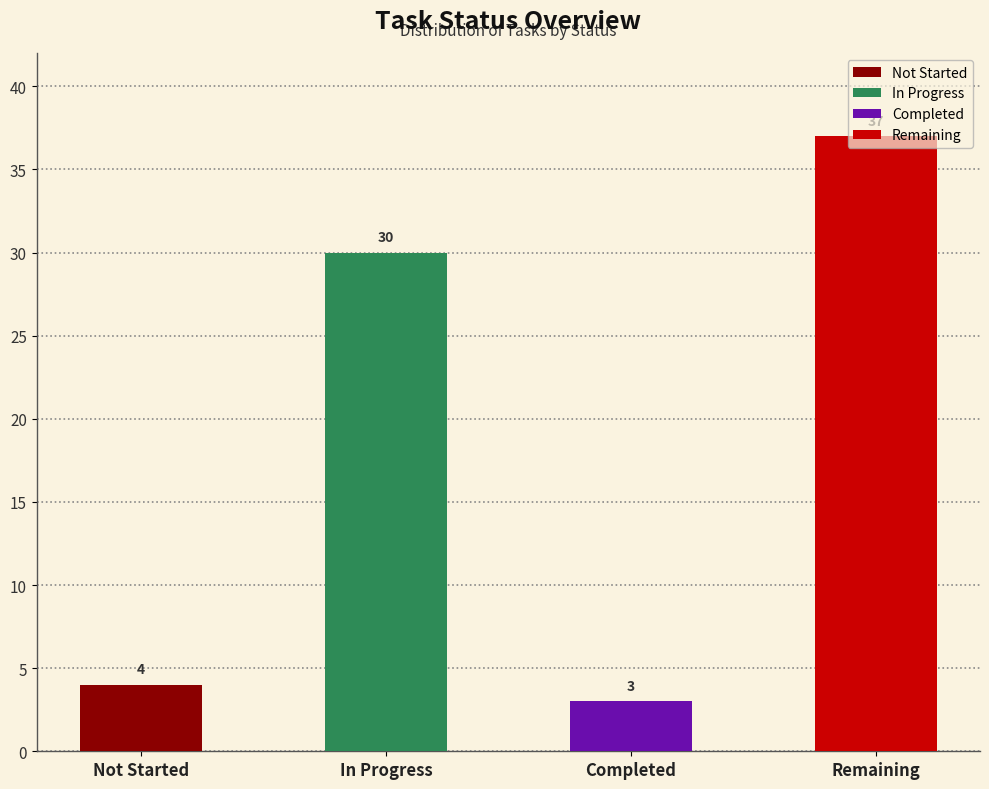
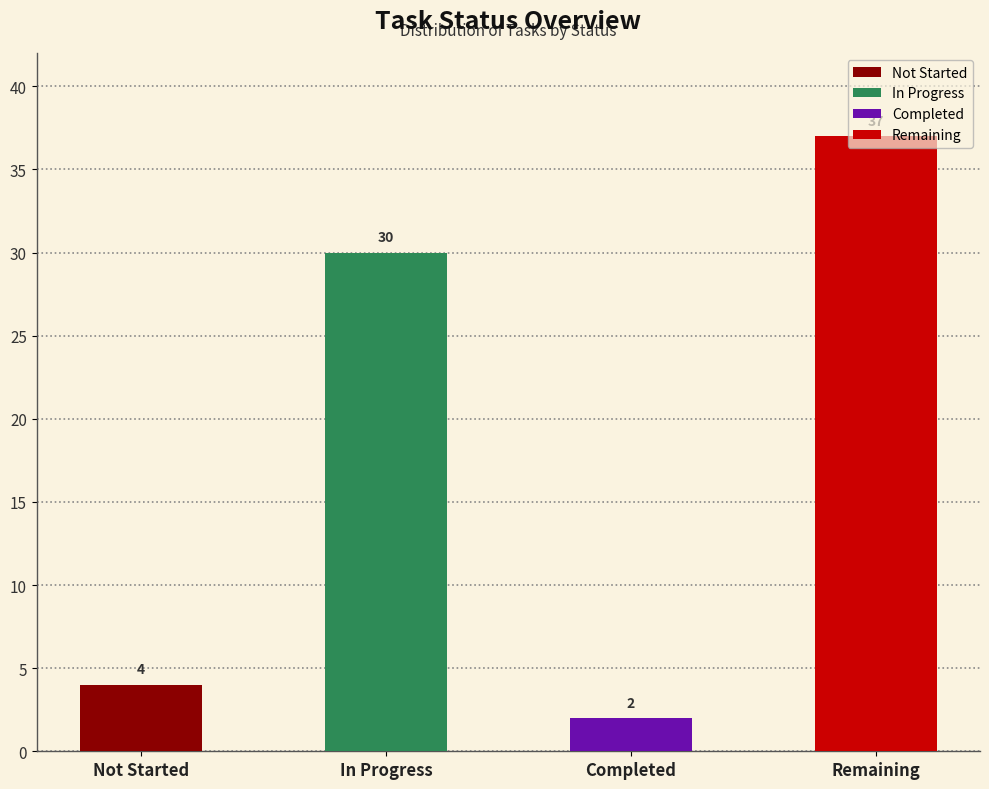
Completed: 3 -> 2
